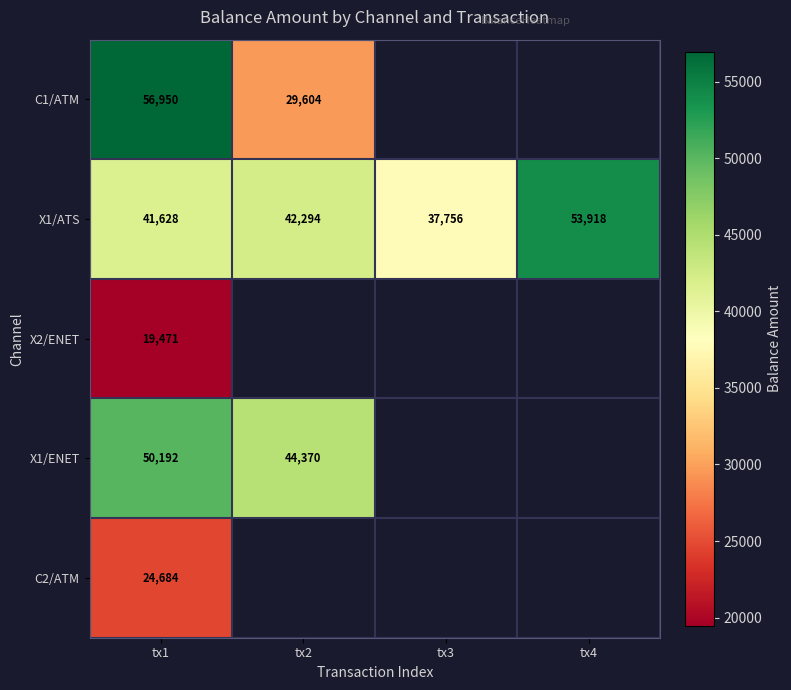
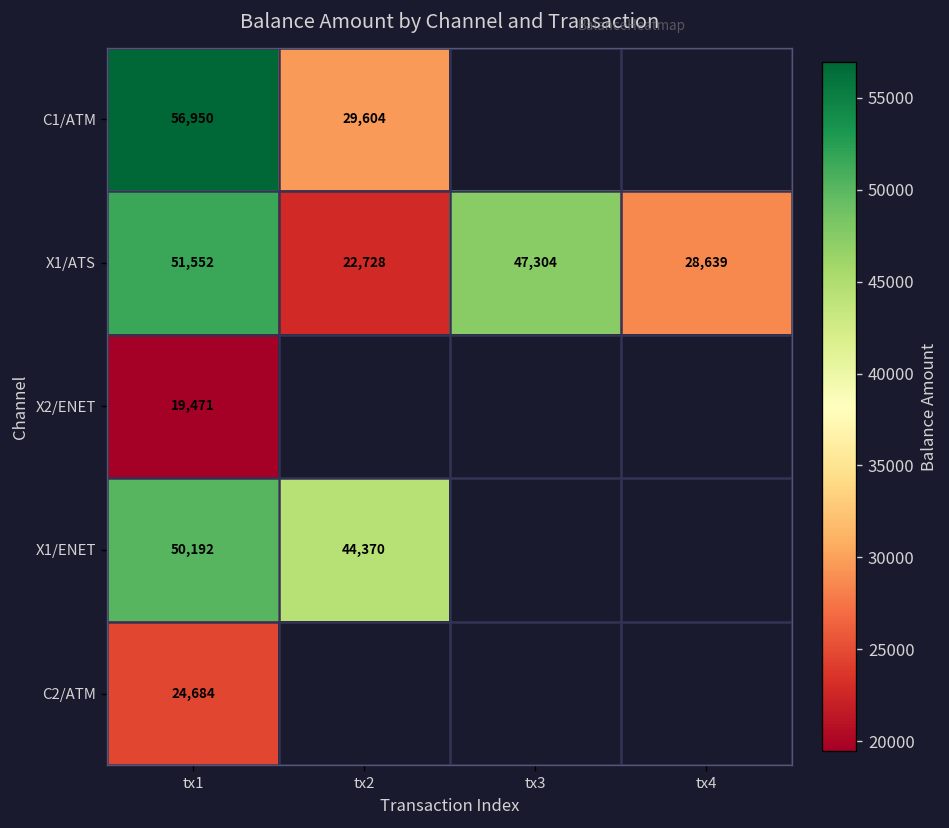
X1/ATS, tx1: 41,628 -> 51,552
X1/ATS, tx2: 42,294 -> 22,728
X1/ATS, tx3: 37,756 -> 47,304
X1/ATS, tx4: 53,918 -> 28,639
